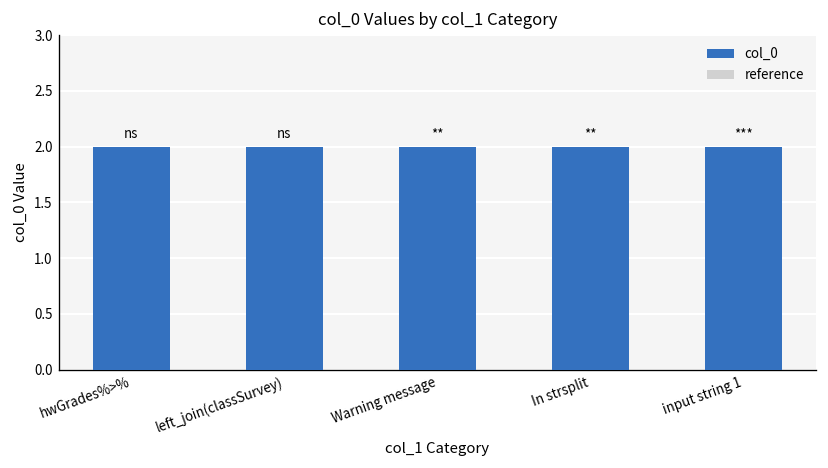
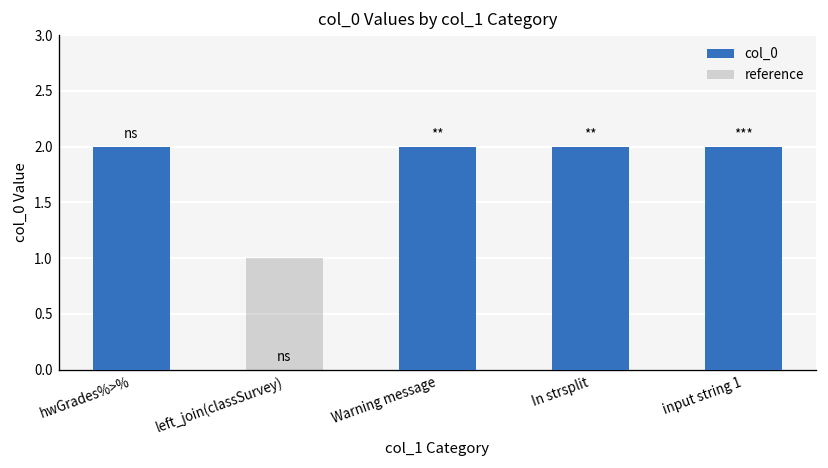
col_0, left_join(classSurvey): 2 -> 0
